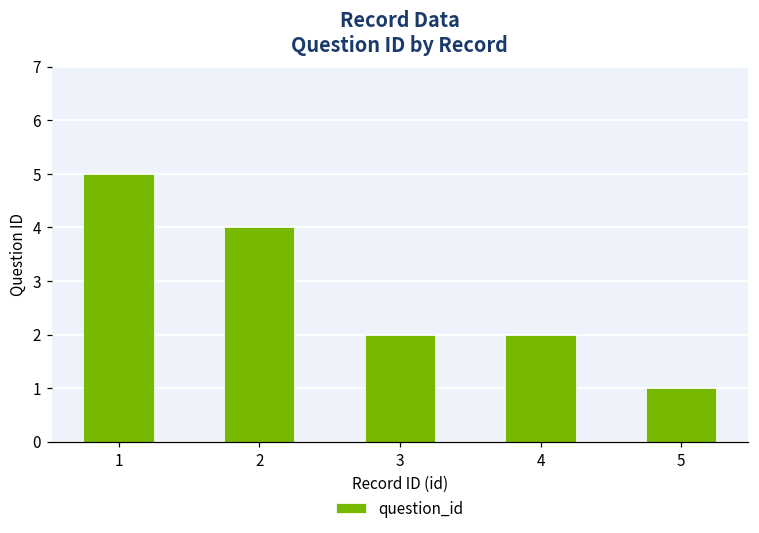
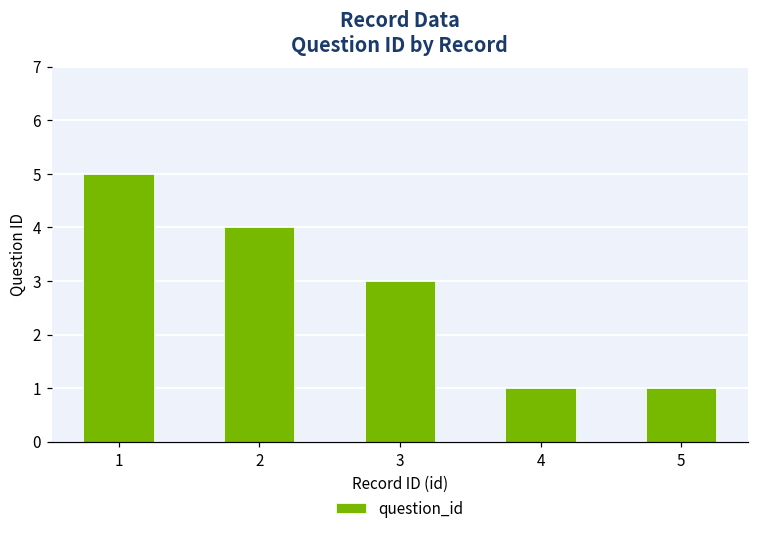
3: 2 -> 3
4: 2 -> 1
